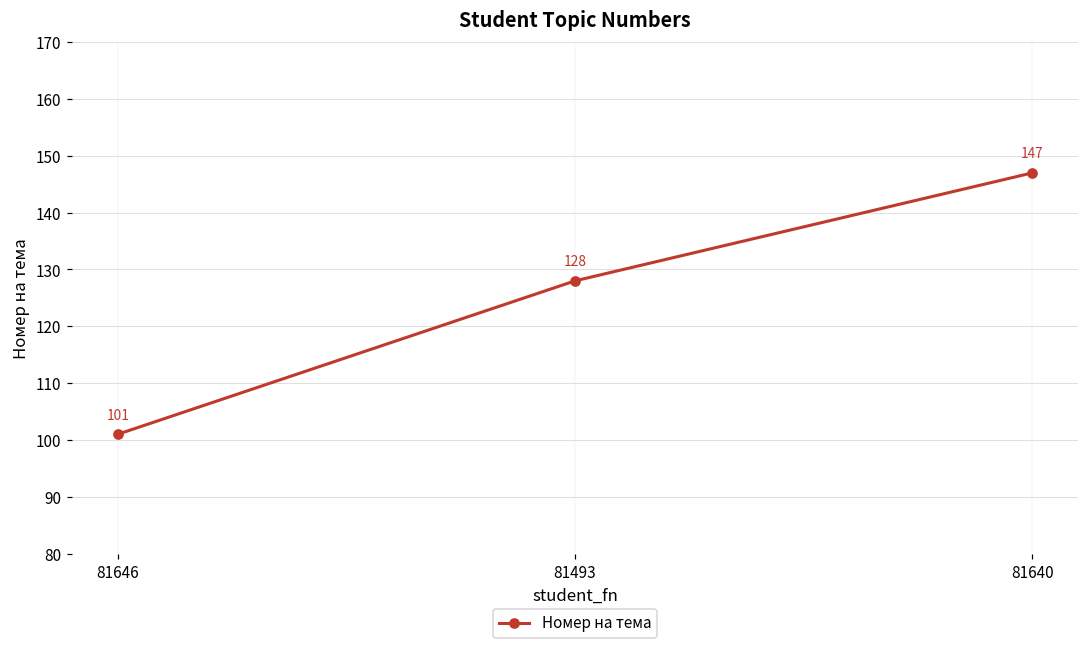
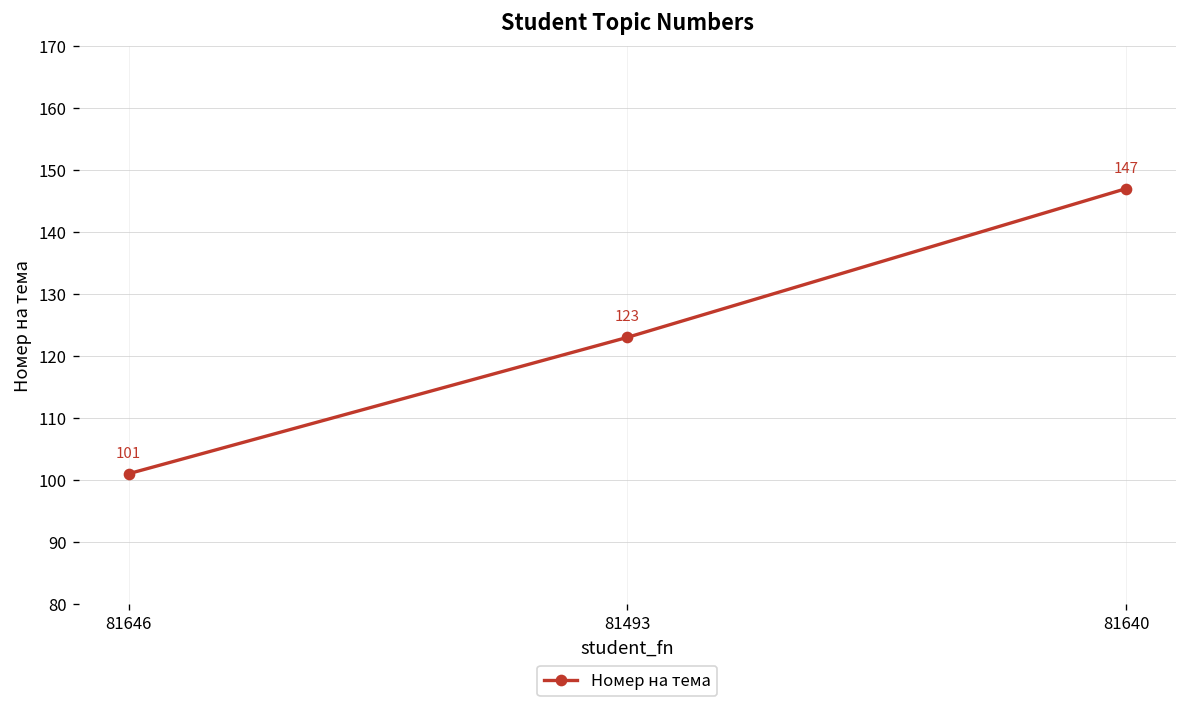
81493: 128 -> 123
